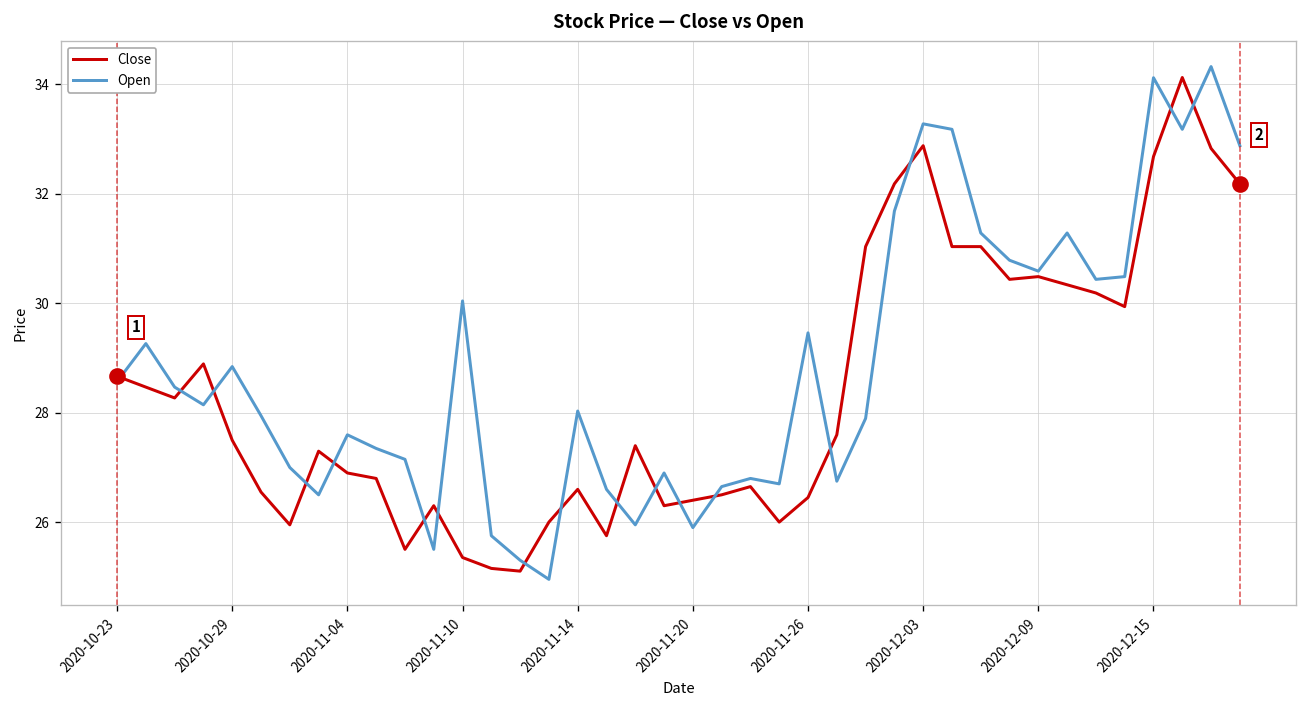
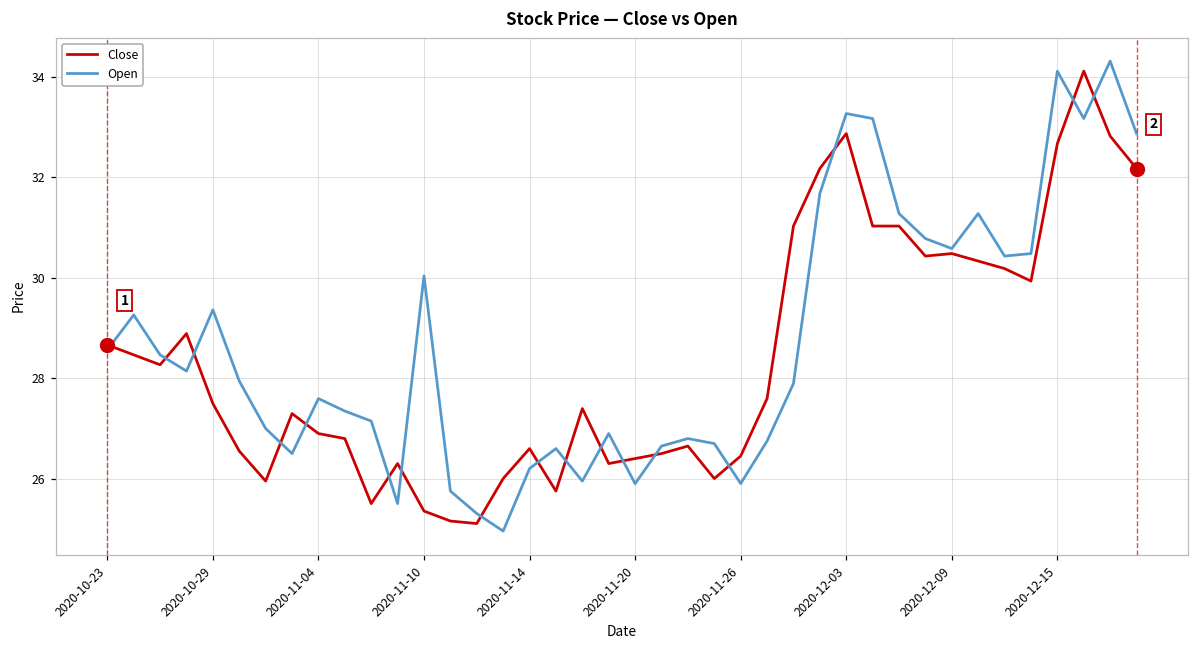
Open, 2020-10-29: 28.8 -> 29.4
Open, 2020-11-14: 28.0 -> 26.2
Open, 2020-11-26: 29.5 -> 25.9
